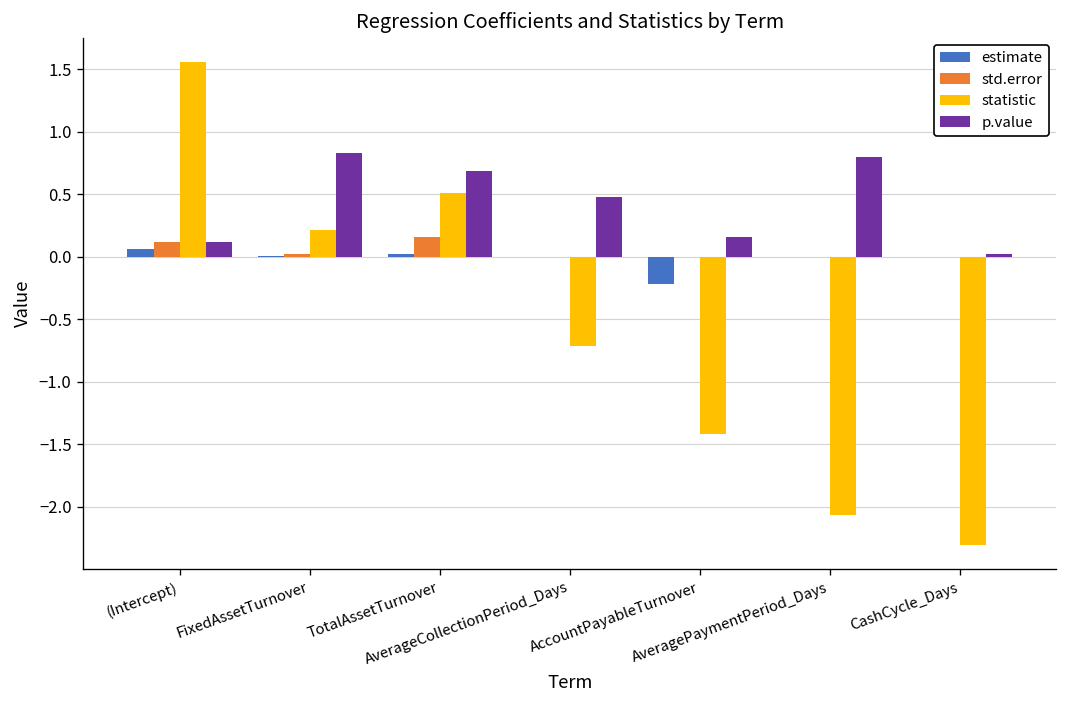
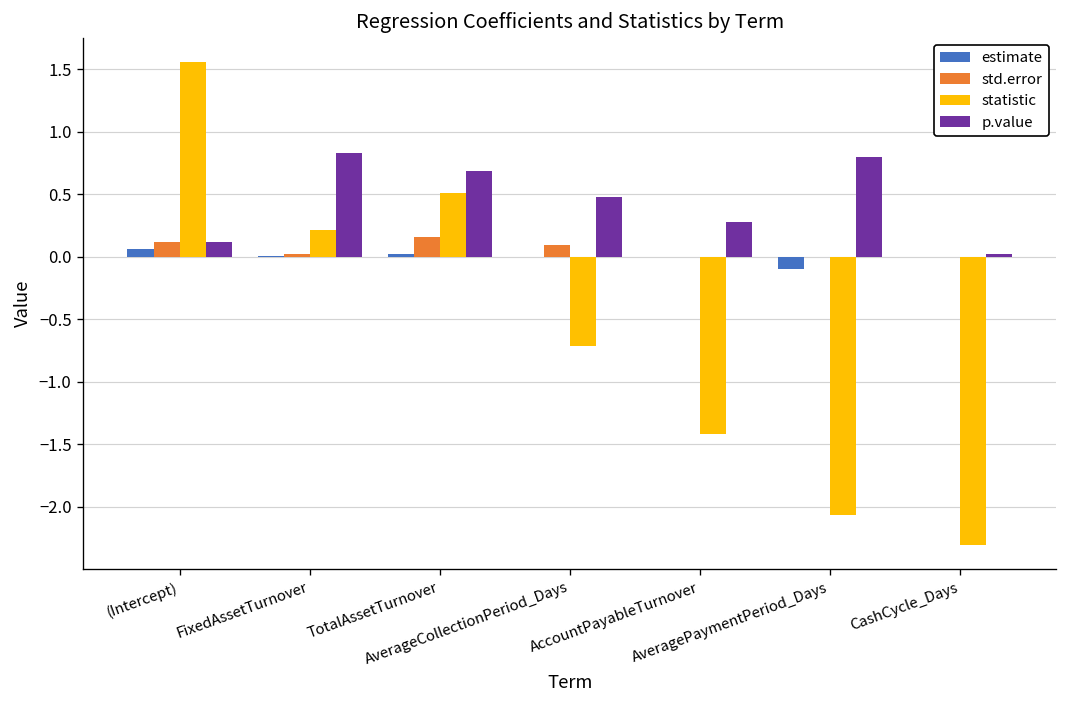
std.error, AverageCollectionPeriod_Days: 0.00 -> 0.09
estimate, AccountPayableTurnover: -0.22 -> 0.00
p.value, AccountPayableTurnover: 0.16 -> 0.28
estimate, AveragePaymentPeriod_Days: 0.00 -> -0.10
